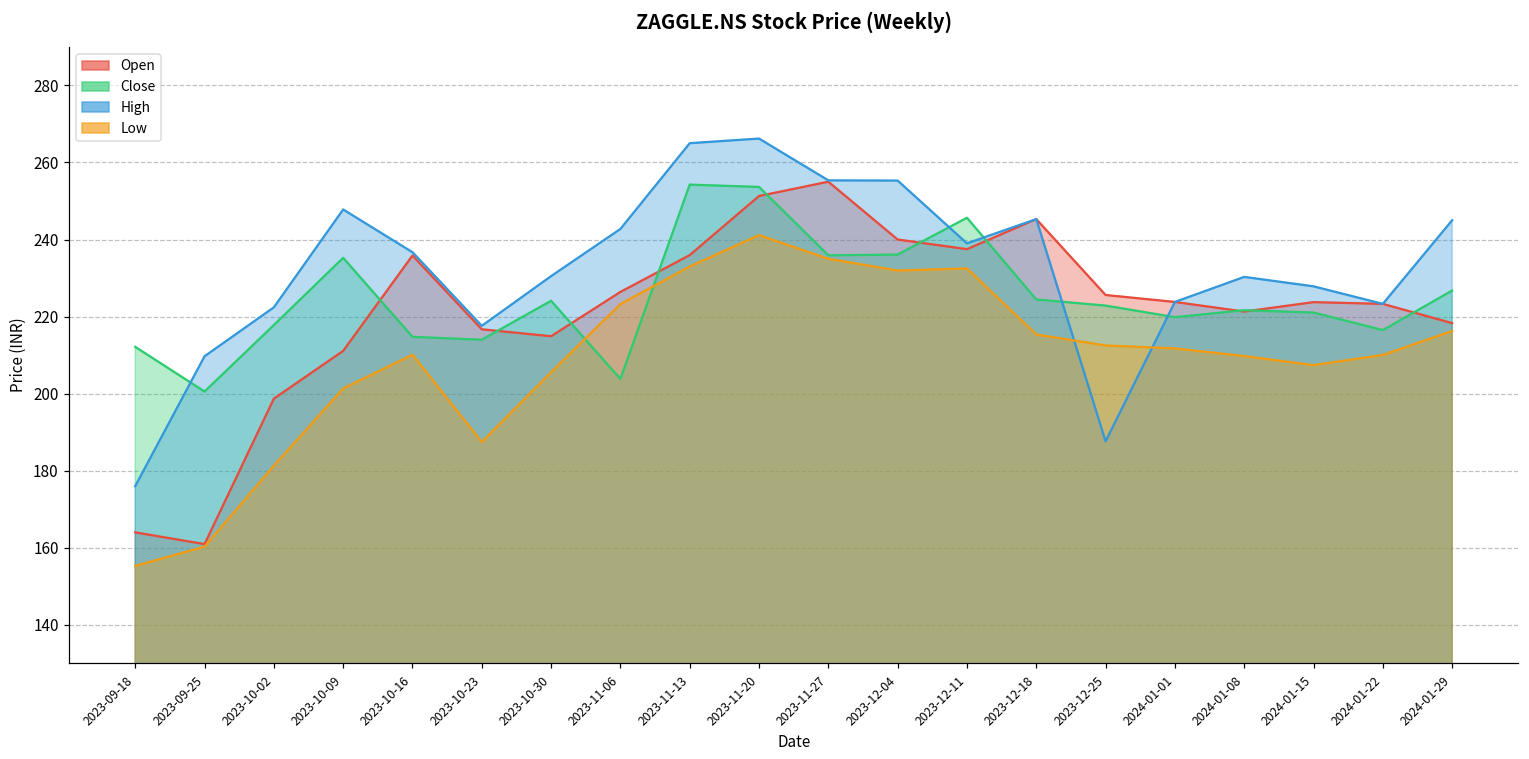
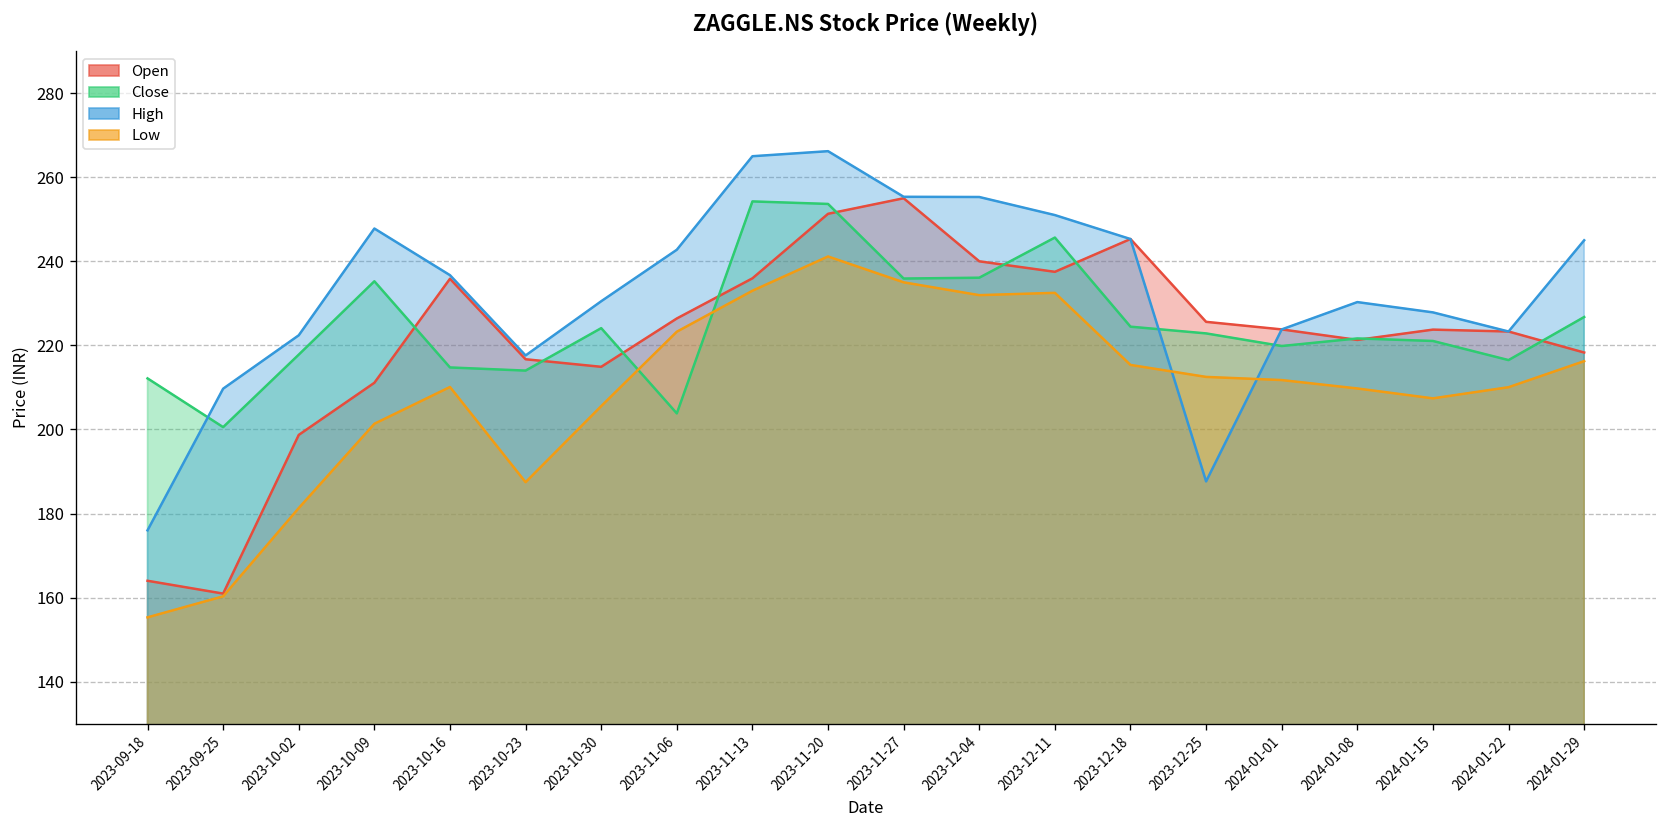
High, 2023-12-11: 239 -> 251
